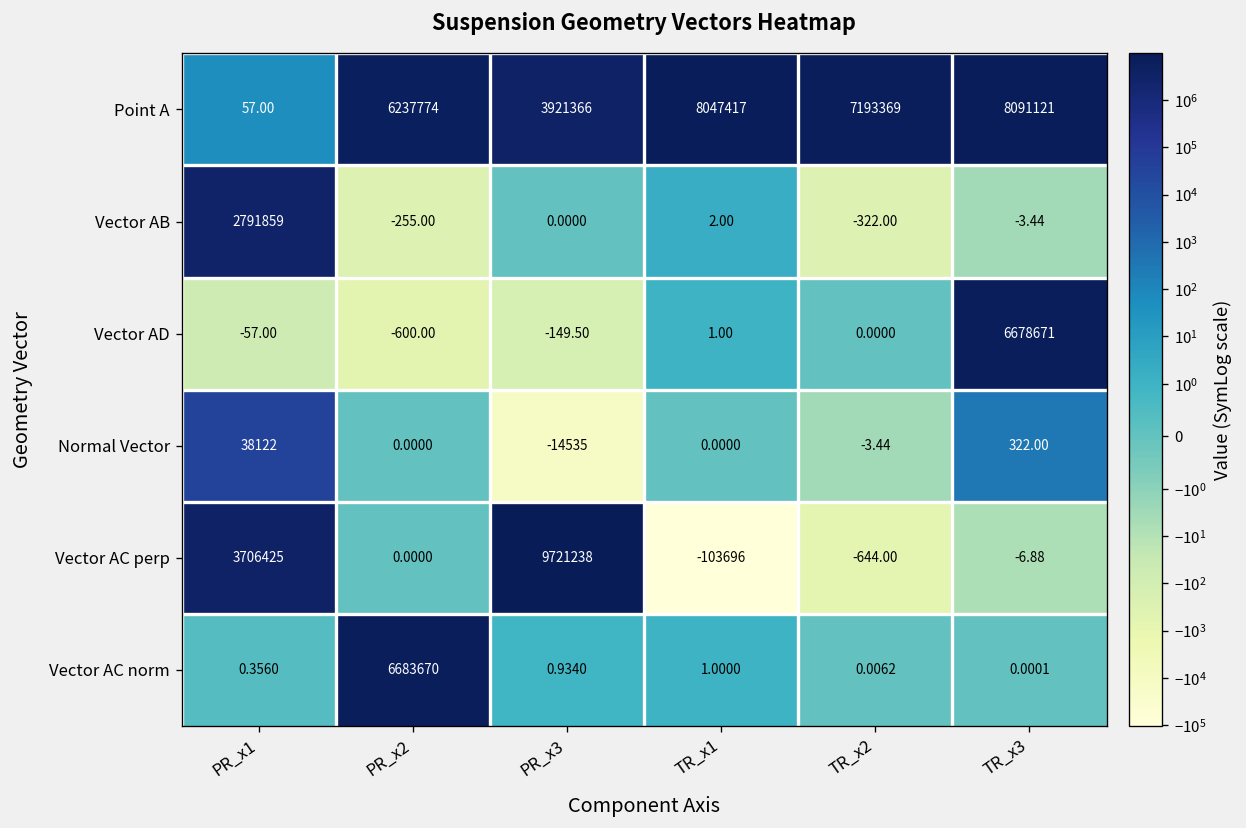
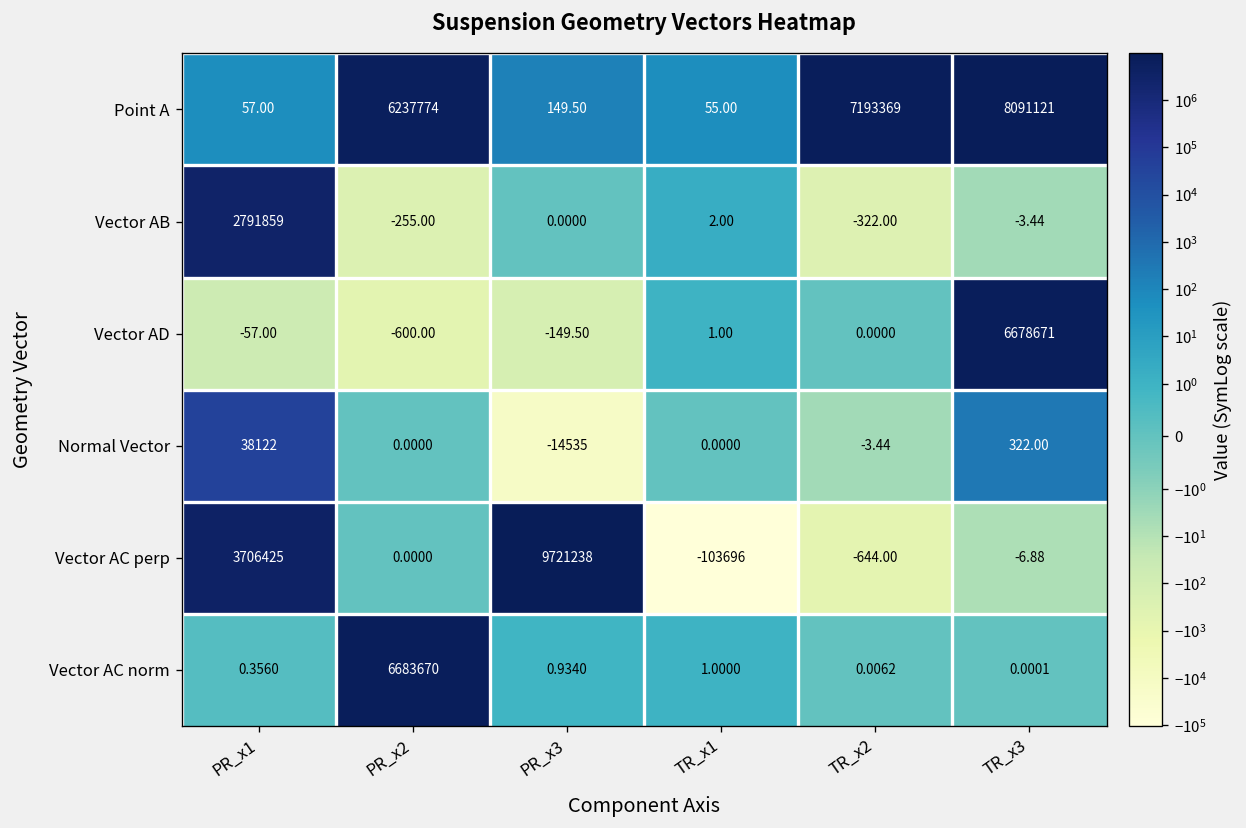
Point A, PR_x3: 3921366 -> 149.50
Point A, TR_x1: 8047417 -> 55.00
